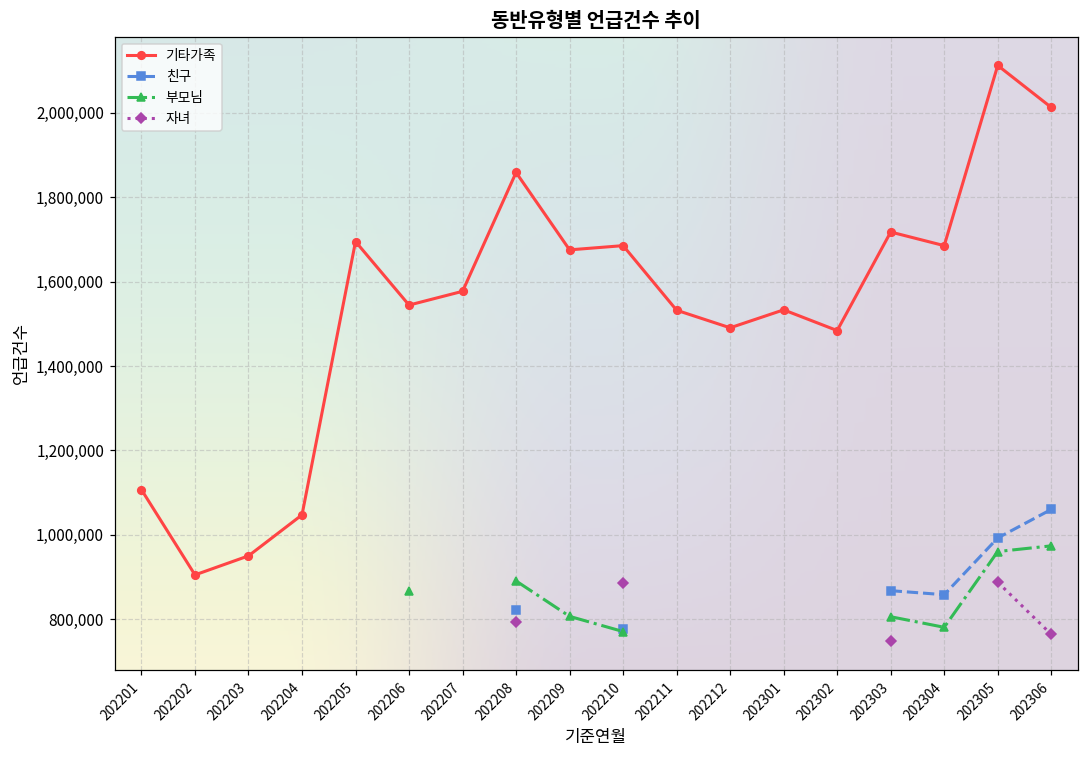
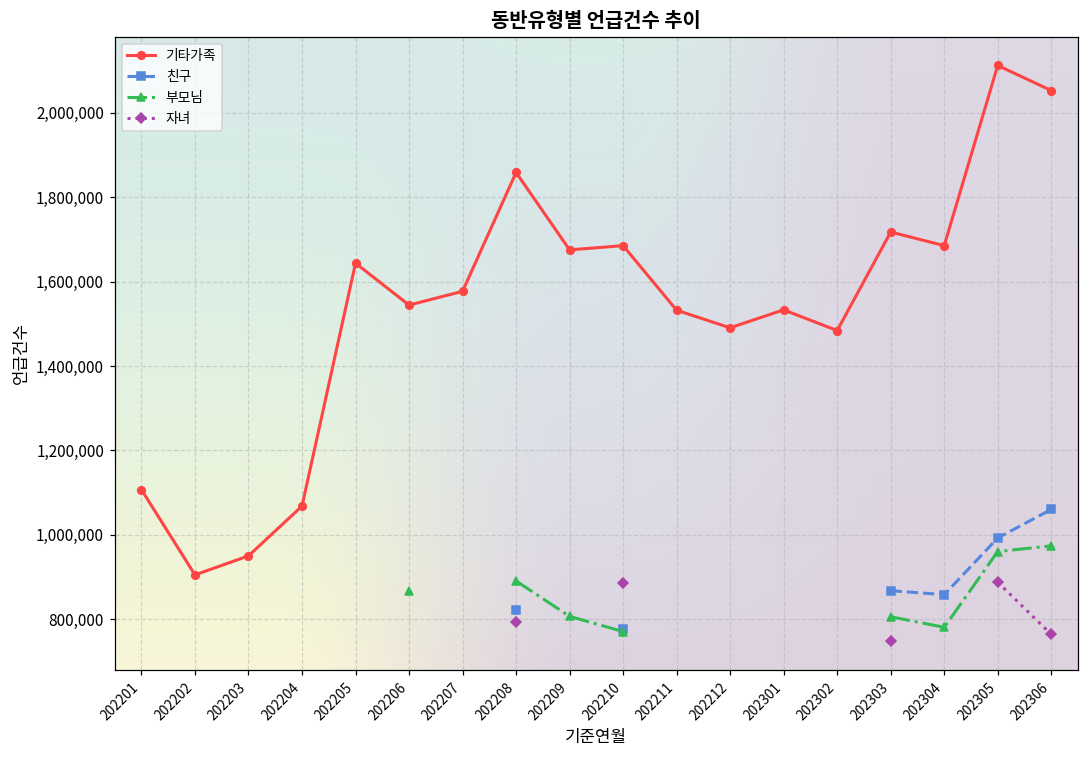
기타가족, 202204: 1,050,000 -> 1,070,000
기타가족, 202205: 1,690,000 -> 1,640,000
기타가족, 202306: 2,010,000 -> 2,050,000
